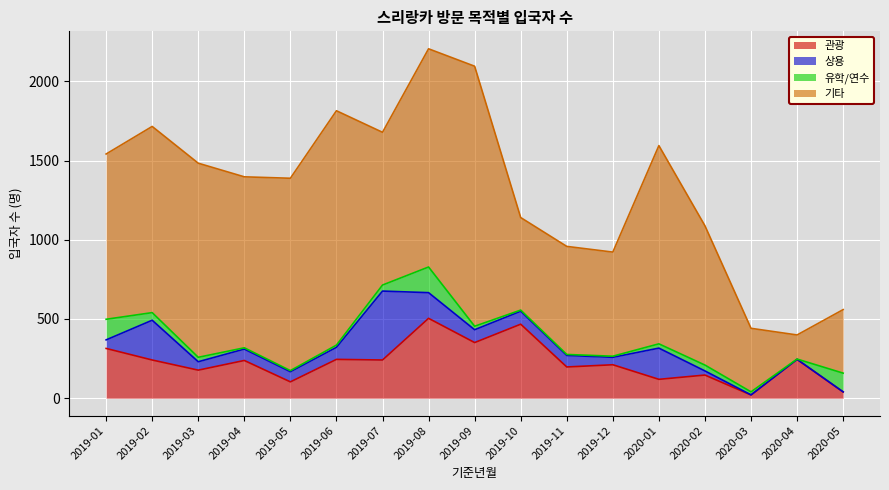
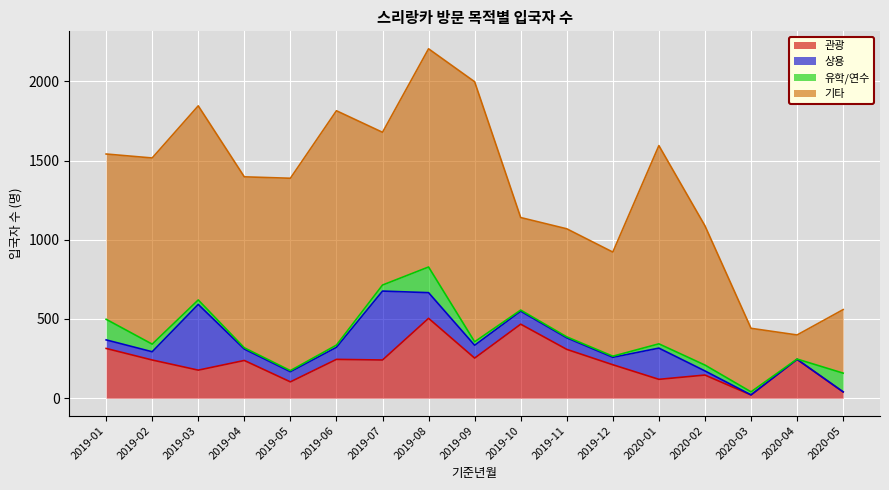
상용, 2019-02: 250 -> 50
상용, 2019-03: 50 -> 420
관광, 2019-09: 350 -> 250
관광, 2019-11: 200 -> 310
